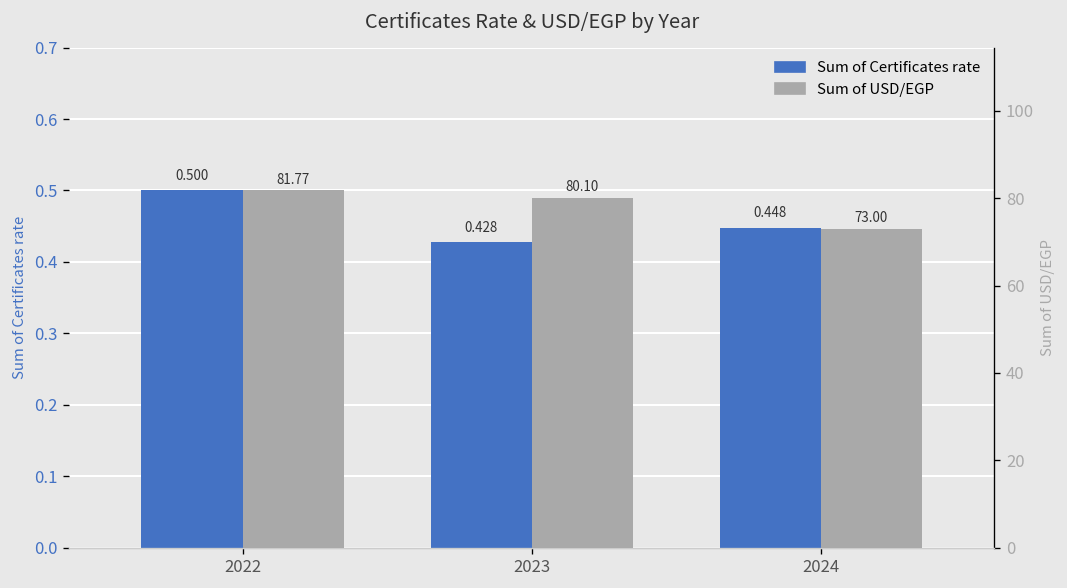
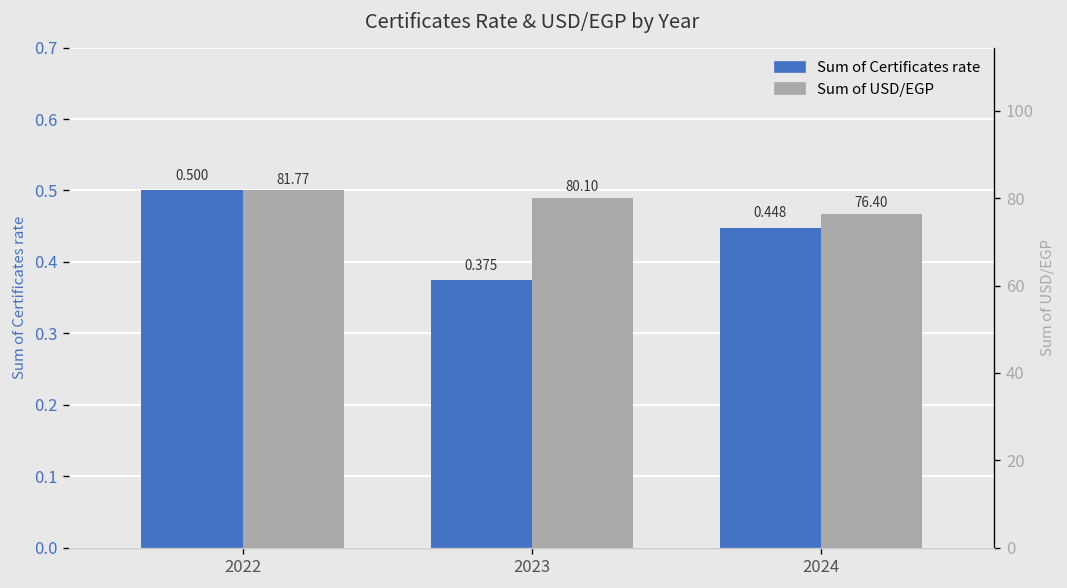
Sum of Certificates rate, 2023: 0.428 -> 0.375
Sum of USD/EGP, 2024: 73.00 -> 76.40
